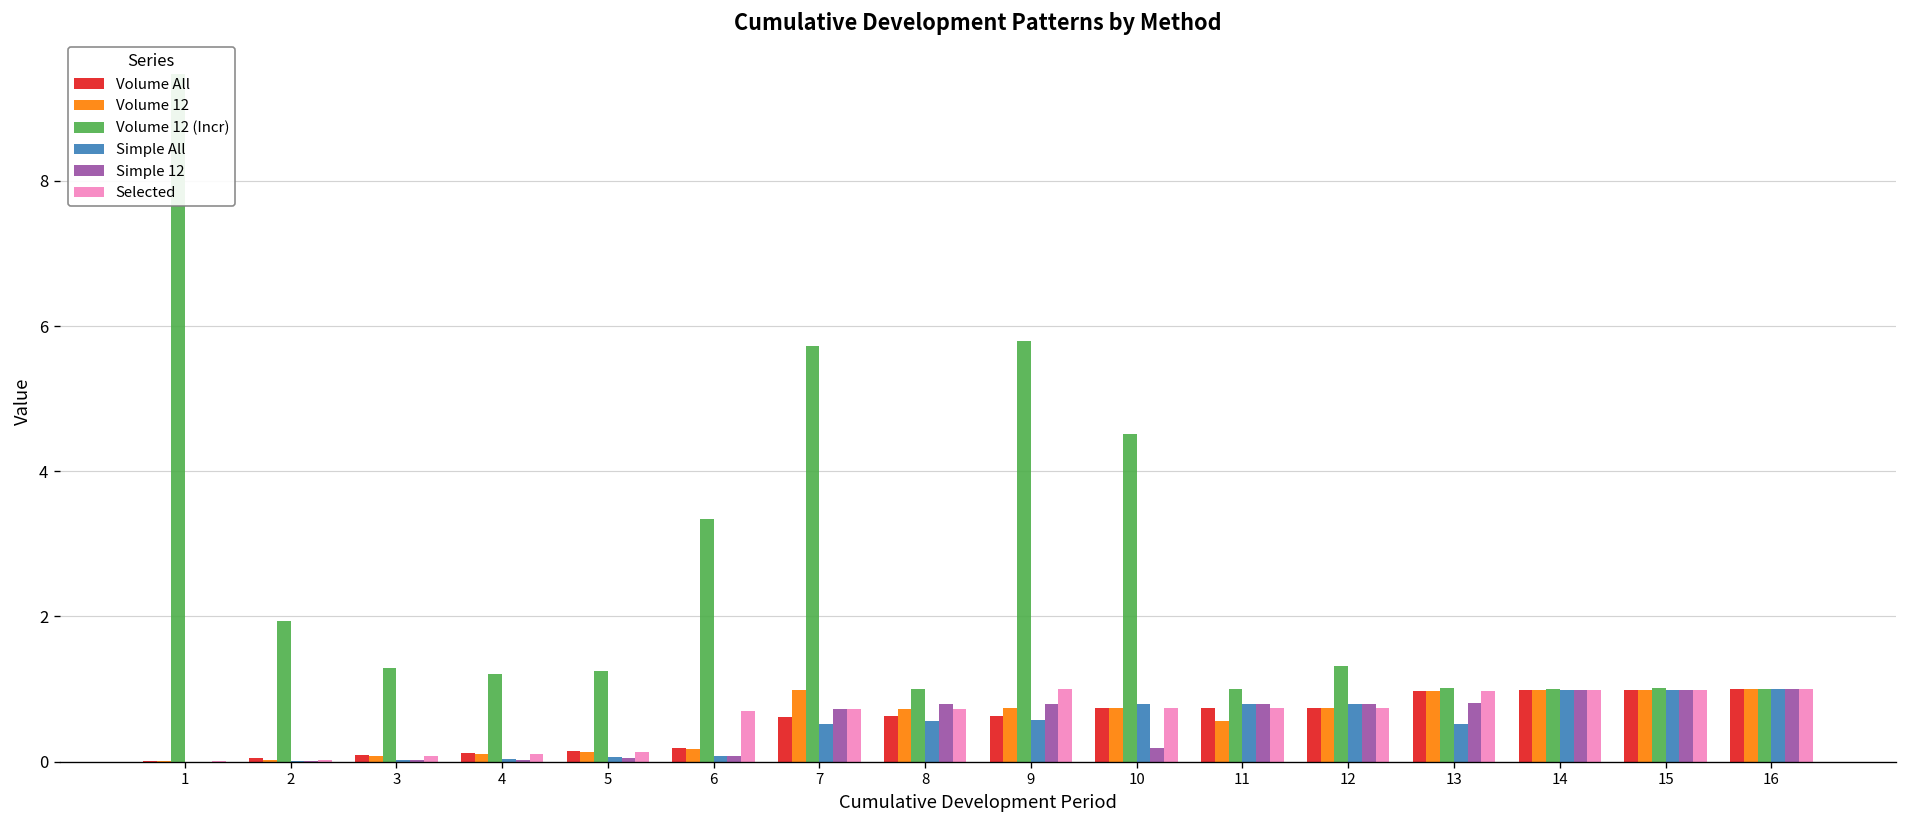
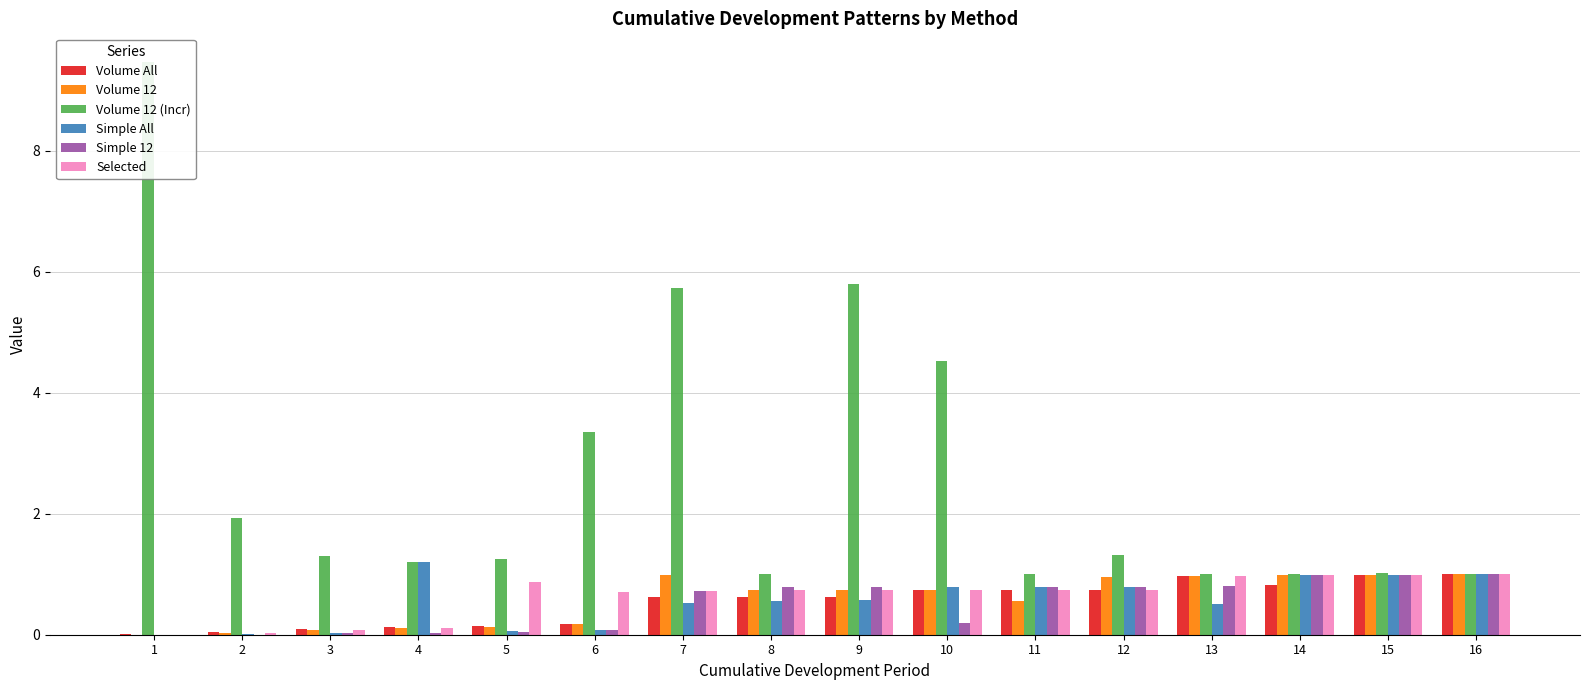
Simple All, 4: 0.0 -> 1.2
Selected, 5: 0.1 -> 0.9
Selected, 9: 1.0 -> 0.7
Volume 12, 12: 0.7 -> 1.0
Volume All, 14: 1.0 -> 0.8
